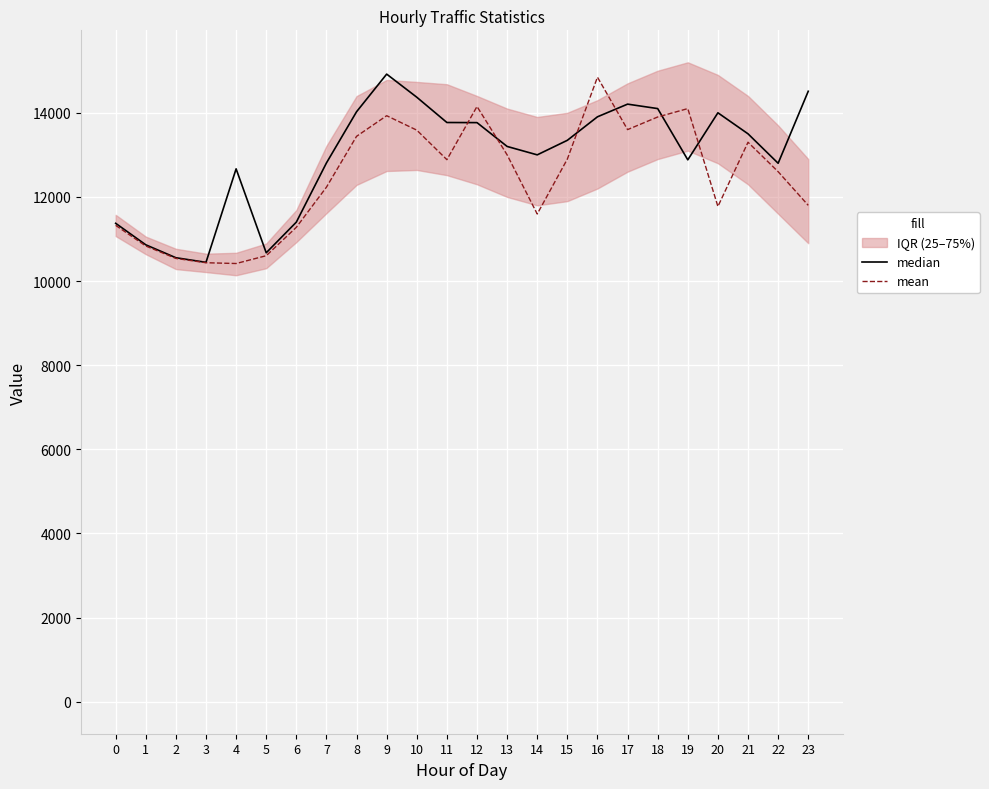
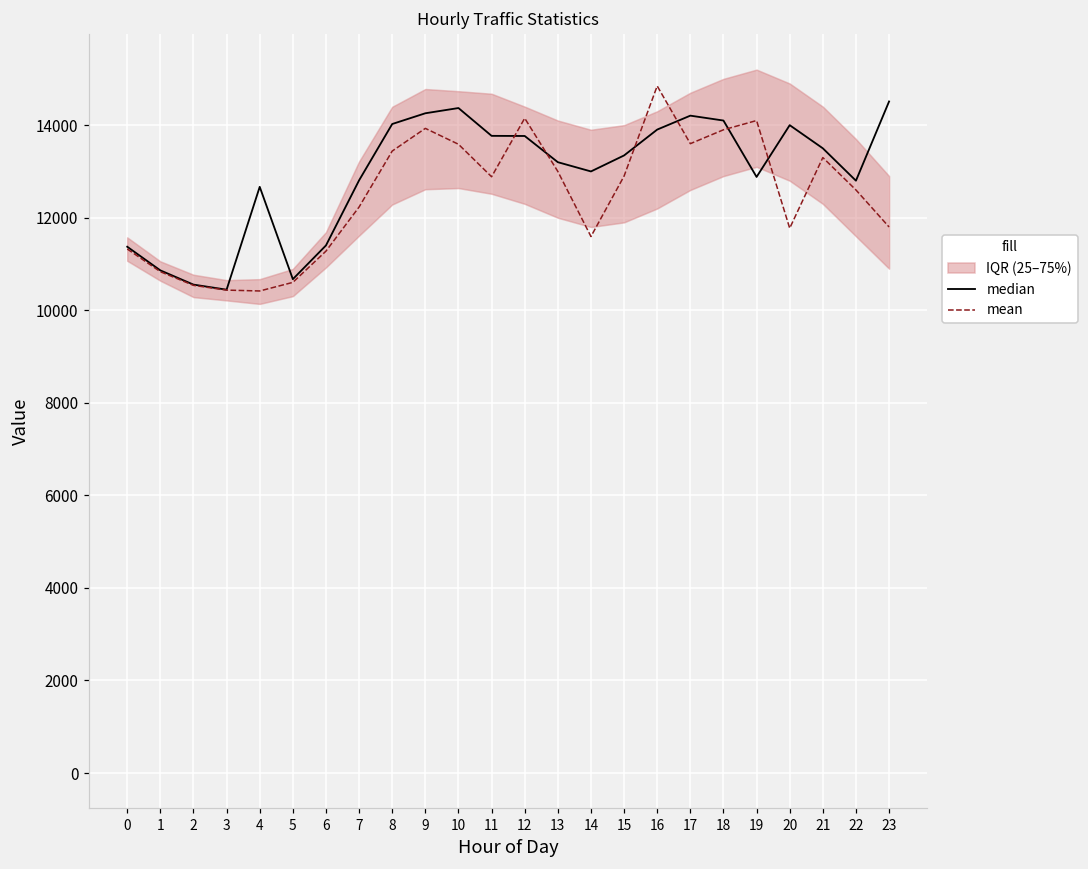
median, 9: 14900 -> 14300
